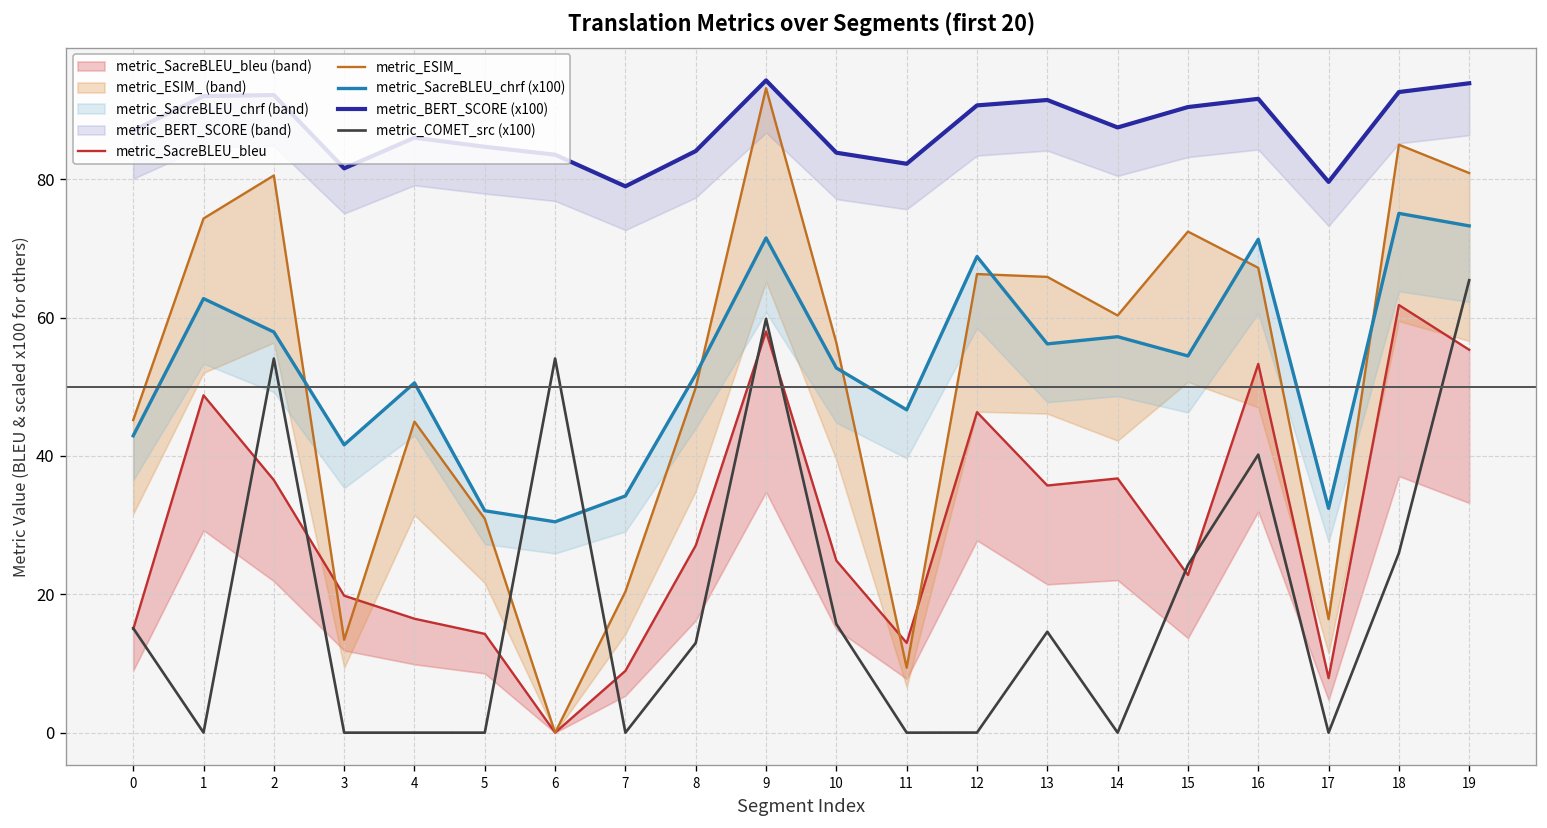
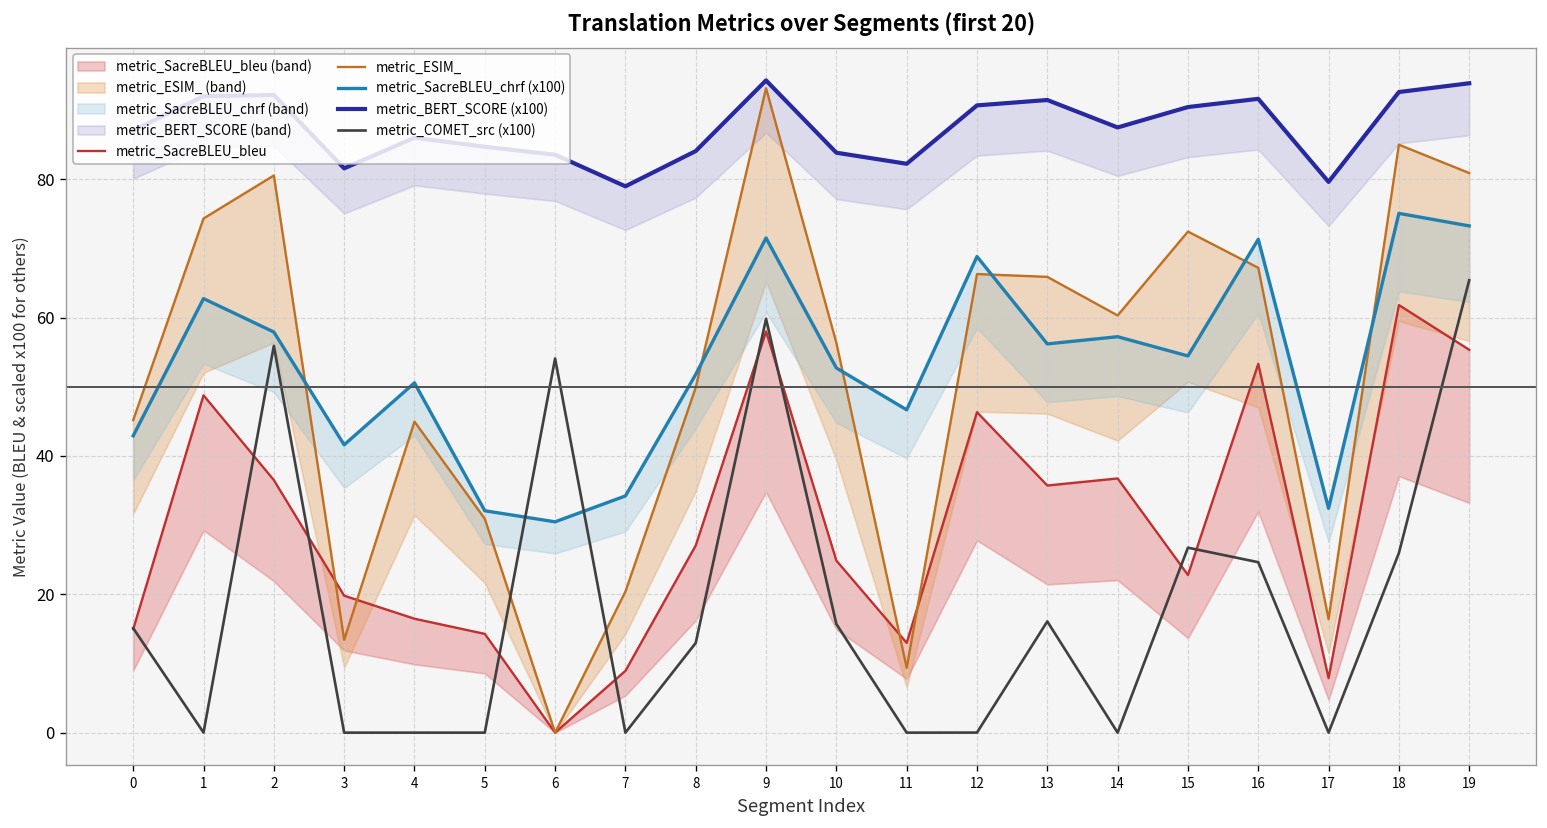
metric_COMET_src (x100), 2: 54 -> 56
metric_COMET_src (x100), 13: 15 -> 16
metric_COMET_src (x100), 15: 24 -> 27
metric_COMET_src (x100), 16: 40 -> 25
